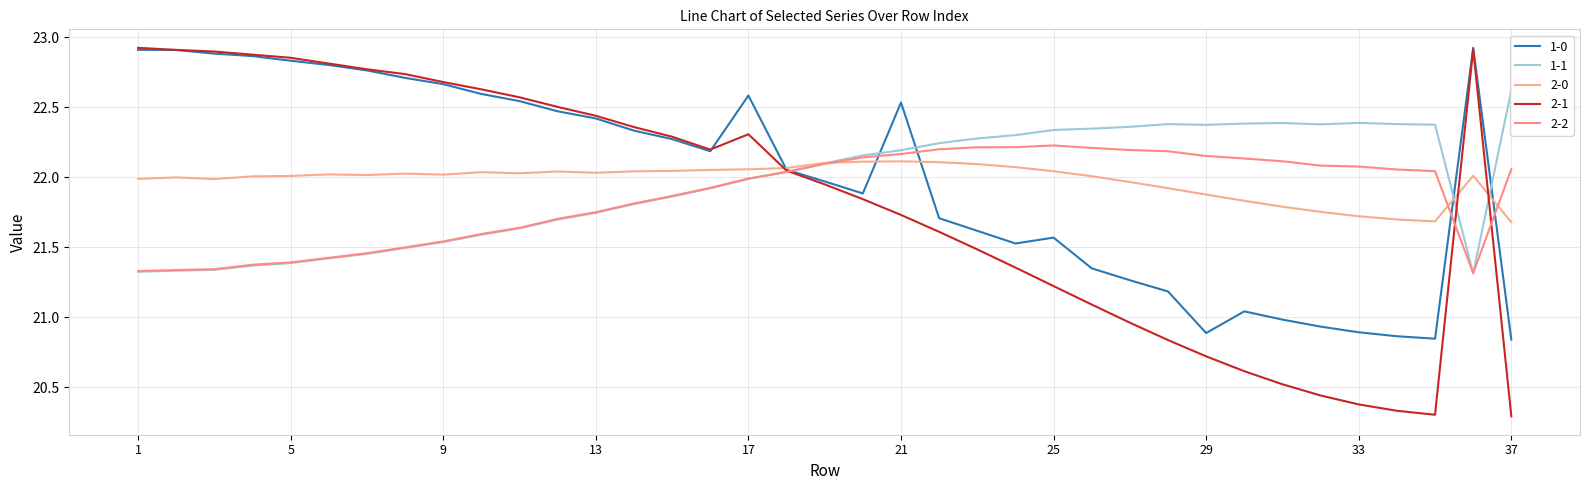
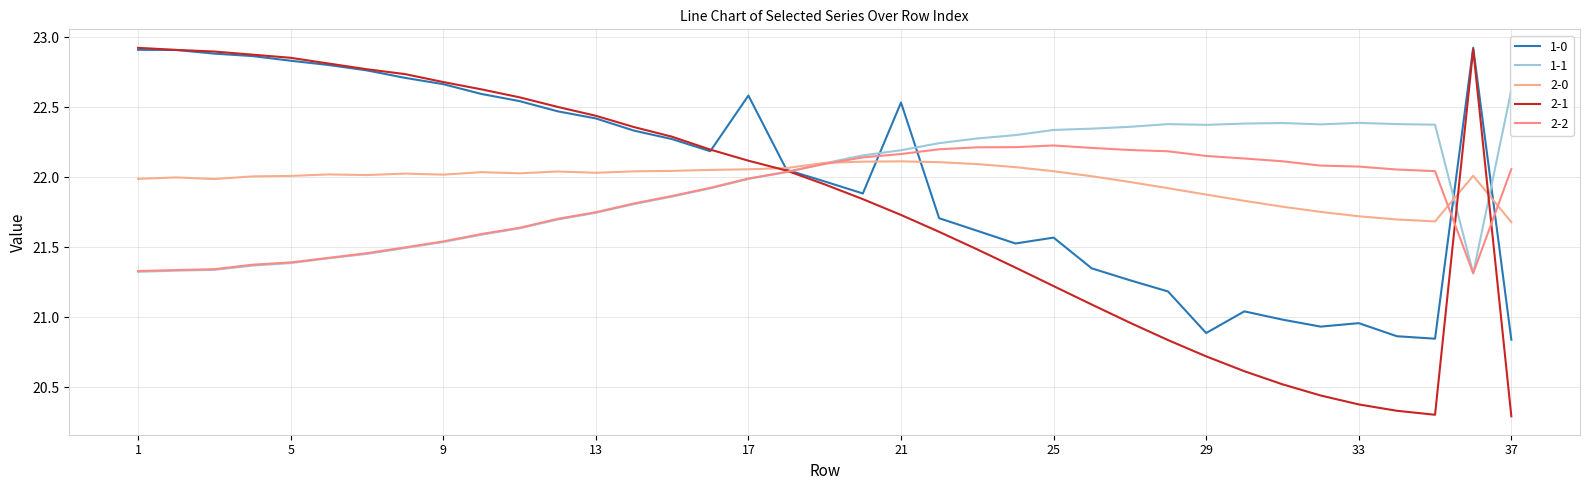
2-1, 17: 22.31 -> 22.12
1-0, 33: 20.89 -> 20.96
